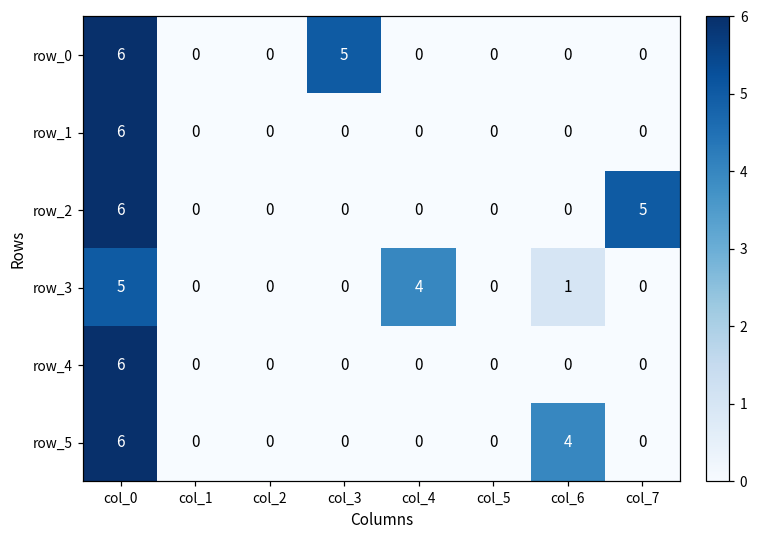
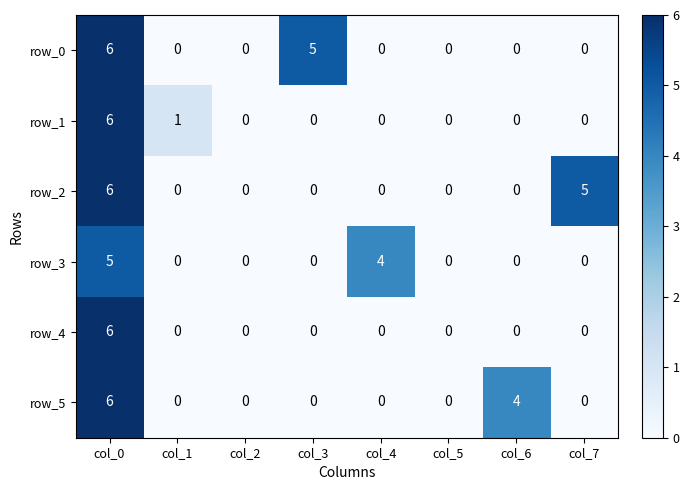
row_1, col_1: 0 -> 1
row_3, col_6: 1 -> 0
